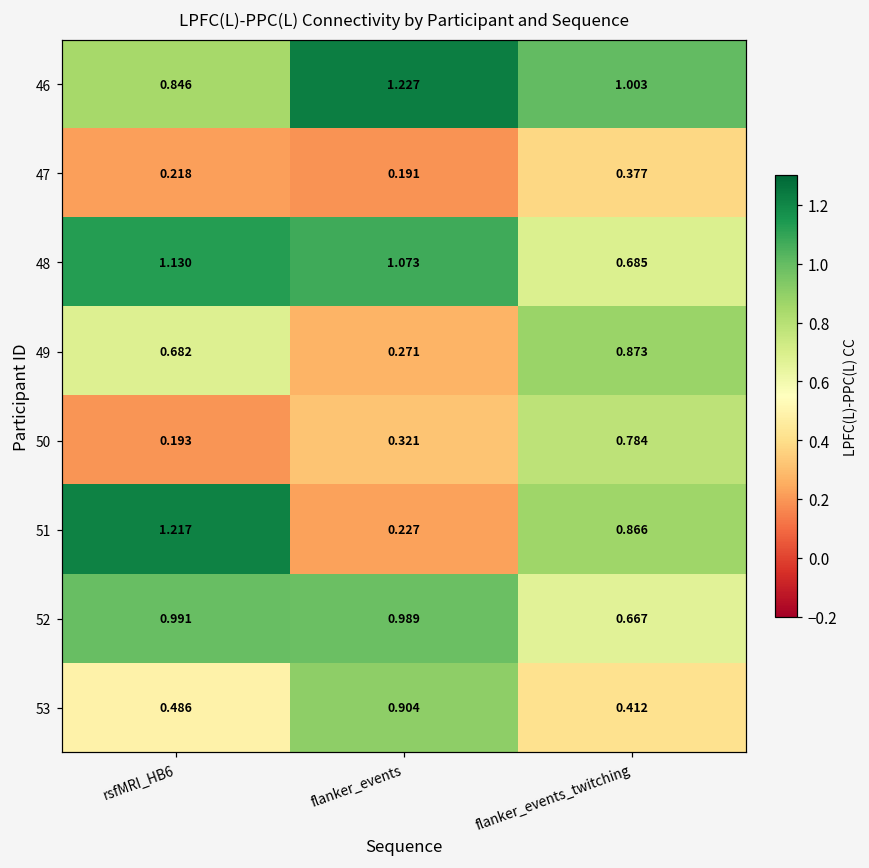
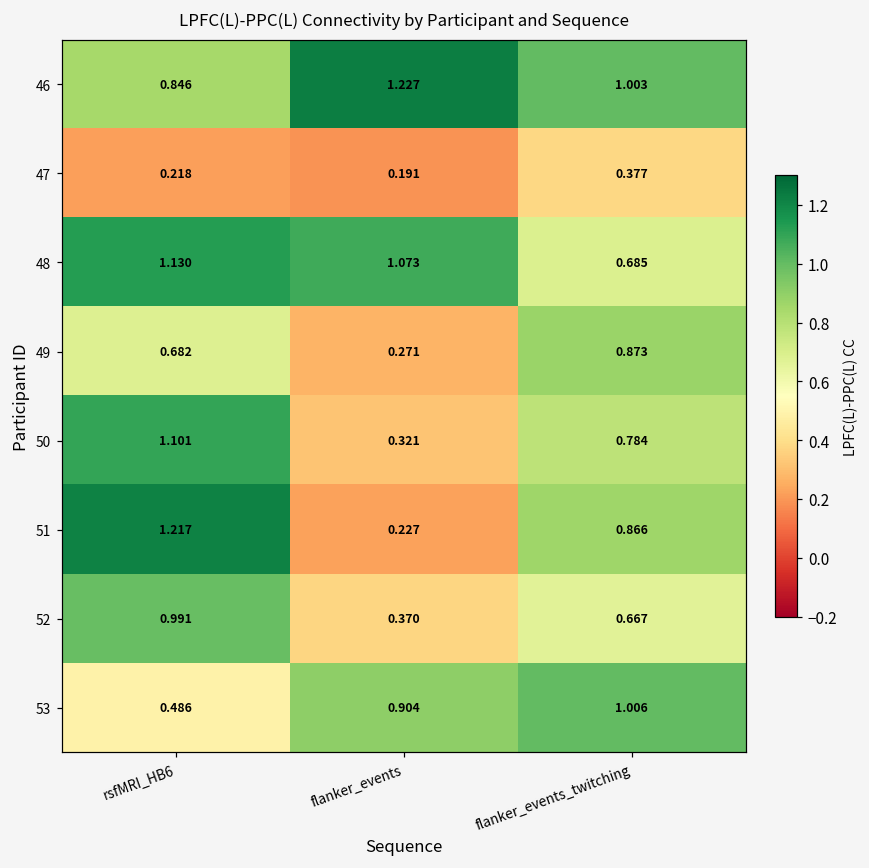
50, rsfMRI_HB6: 0.193 -> 1.101
52, flanker_events: 0.989 -> 0.370
53, flanker_events_twitching: 0.412 -> 1.006
